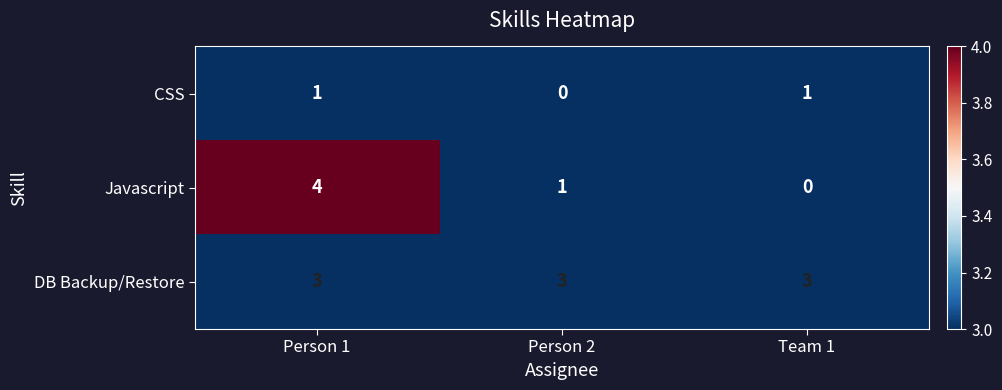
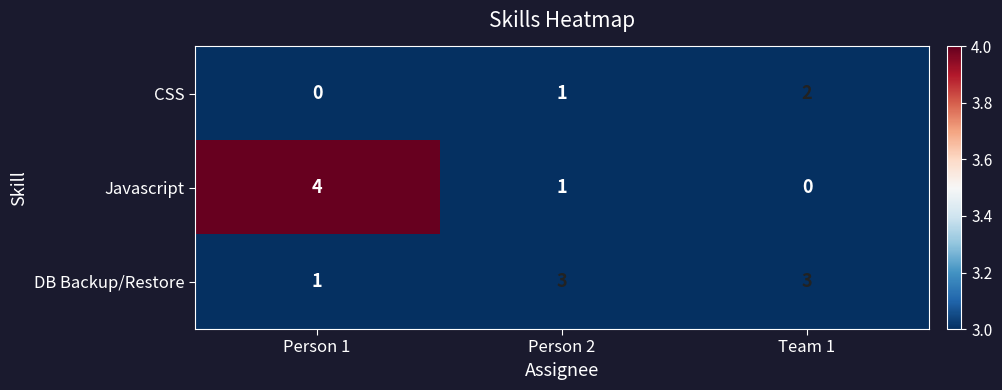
CSS, Person 1: 1 -> 0
CSS, Person 2: 0 -> 1
CSS, Team 1: 1 -> 2
DB Backup/Restore, Person 1: 3 -> 1
